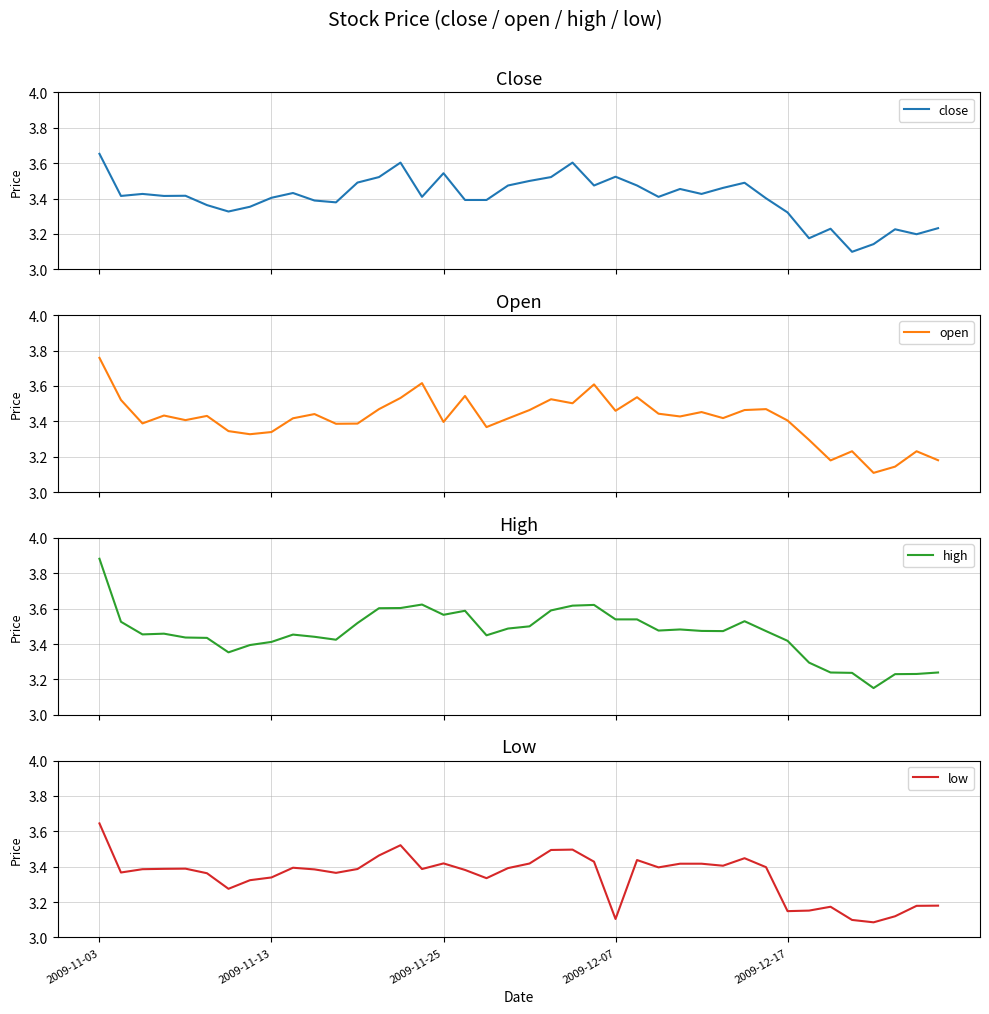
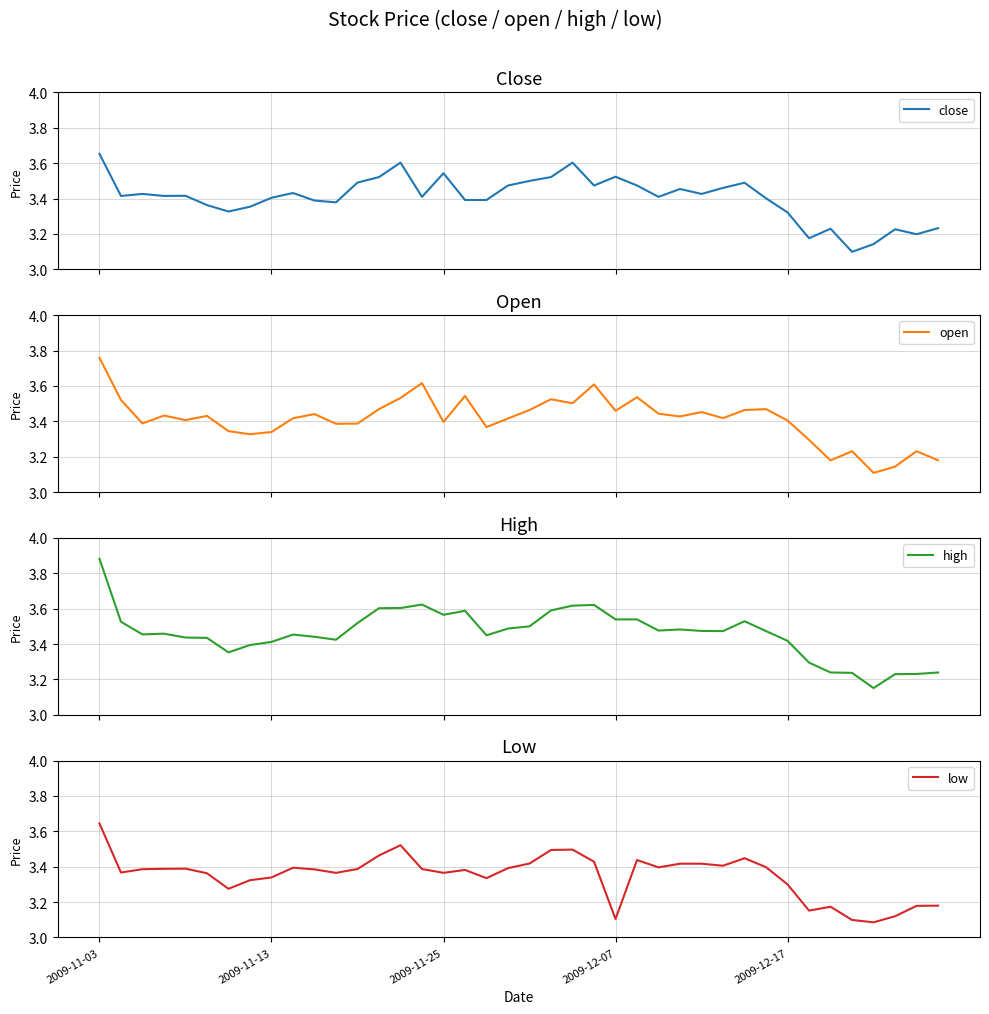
Low, 2009-11-25: 3.42 -> 3.37
Low, 2009-12-17: 3.15 -> 3.30
